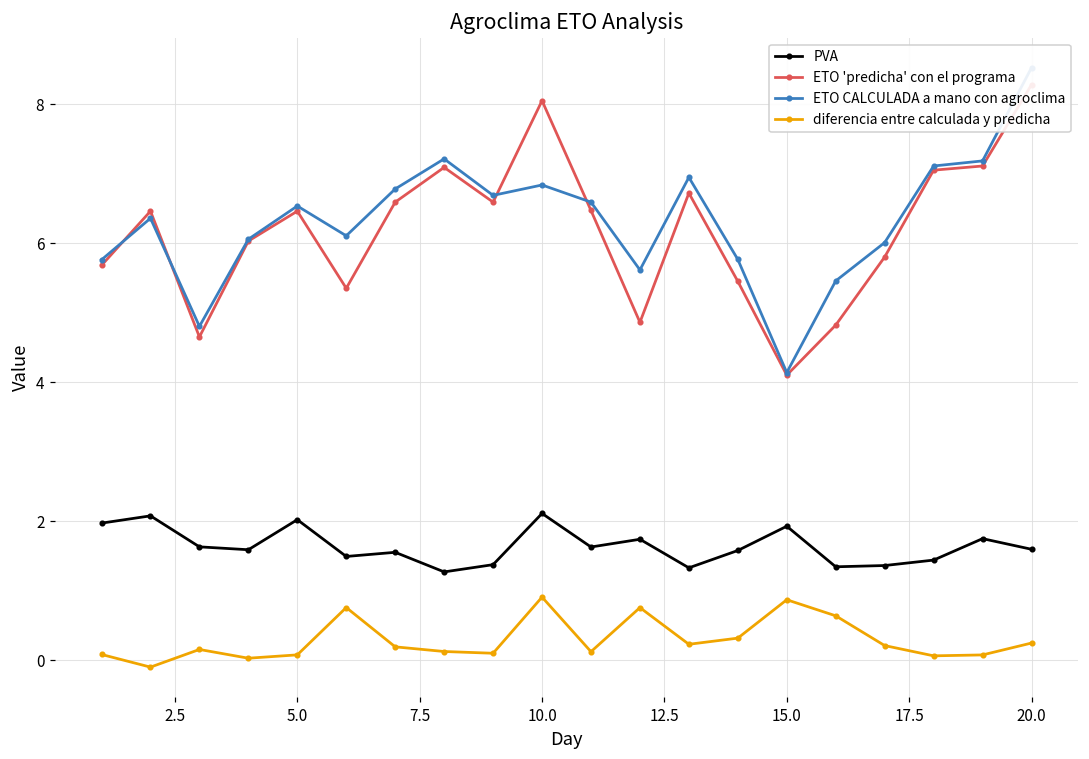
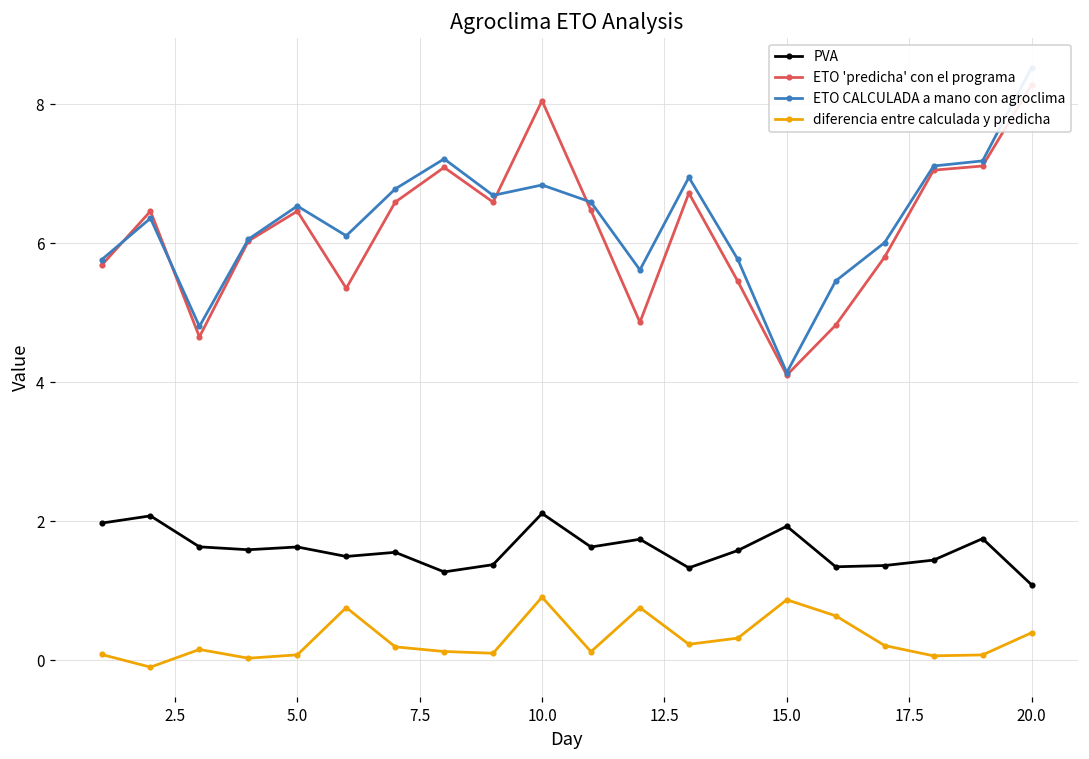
PVA, 5.0: 2.0 -> 1.6
PVA, 20.0: 1.6 -> 1.1
diferencia entre calculada y predicha, 20.0: 0.2 -> 0.4
